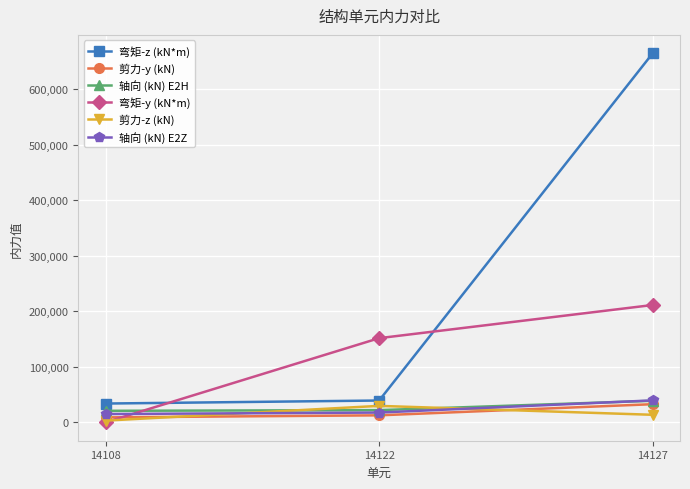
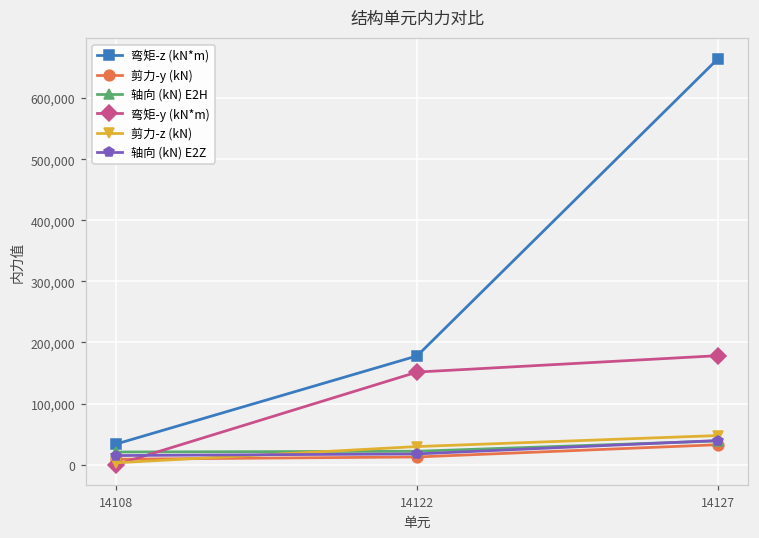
弯矩-z (kN*m), 14122: 40,000 -> 180,000
弯矩-y (kN*m), 14127: 210,000 -> 180,000
剪力-z (kN), 14127: 10,000 -> 50,000
